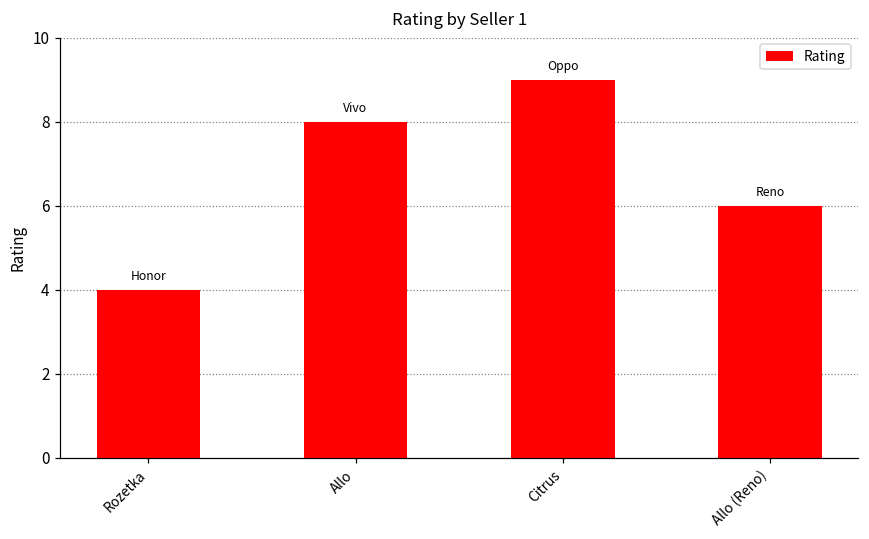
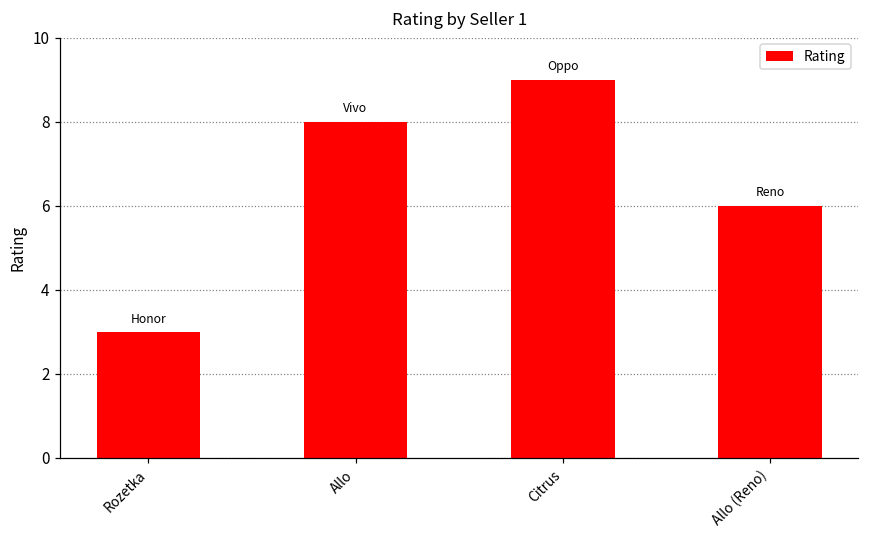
Rozetka: 4 -> 3
